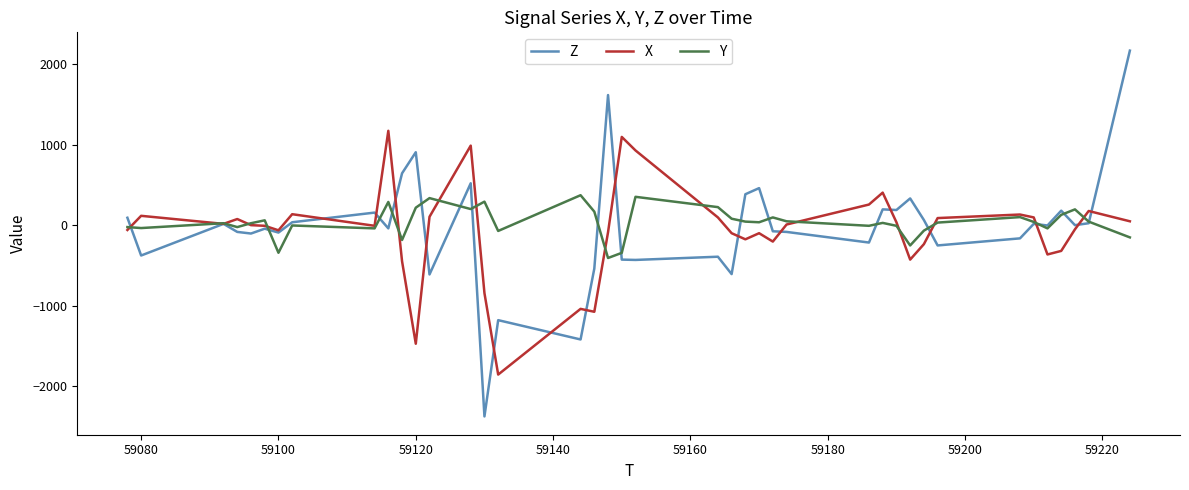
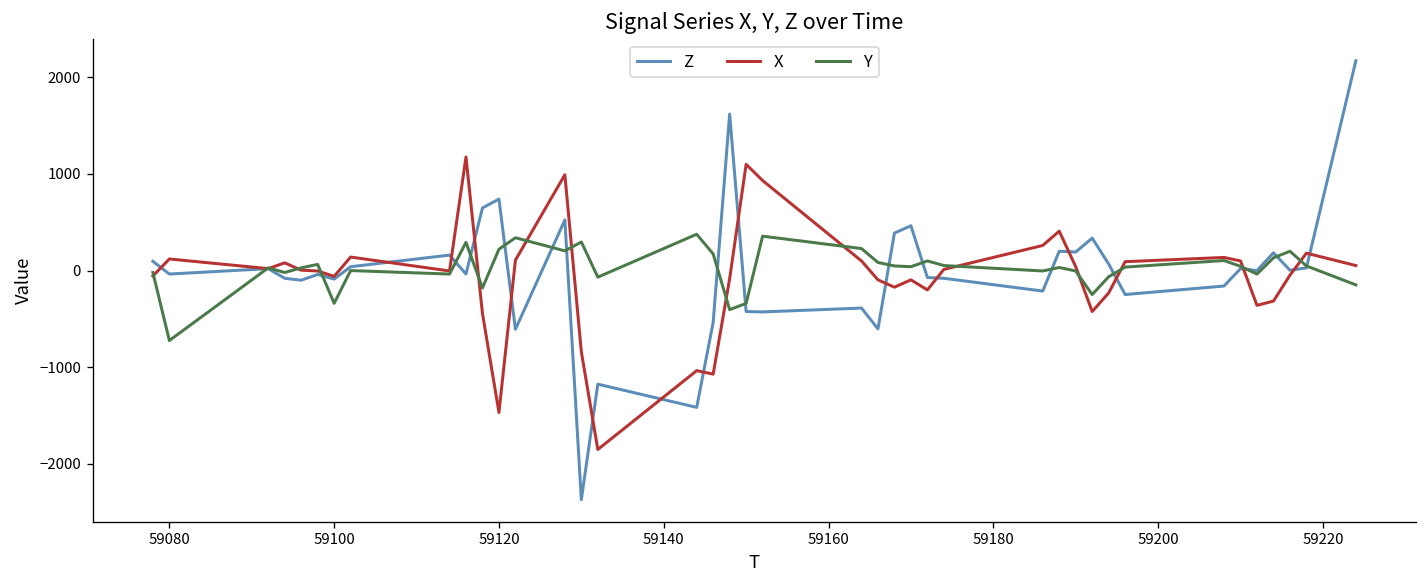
Z, 59080: -400 -> 0
Y, 59080: 0 -> -700
Z, 59120: 900 -> 700
